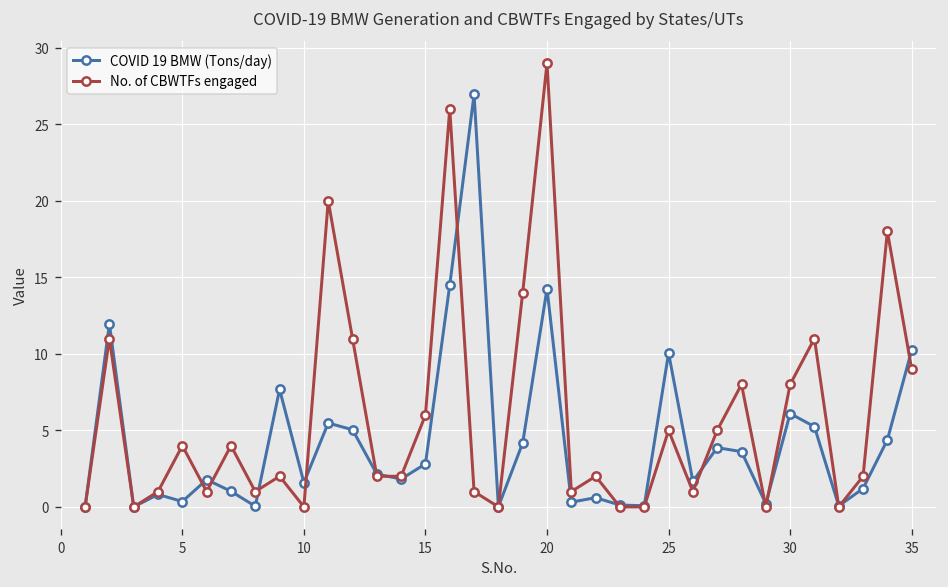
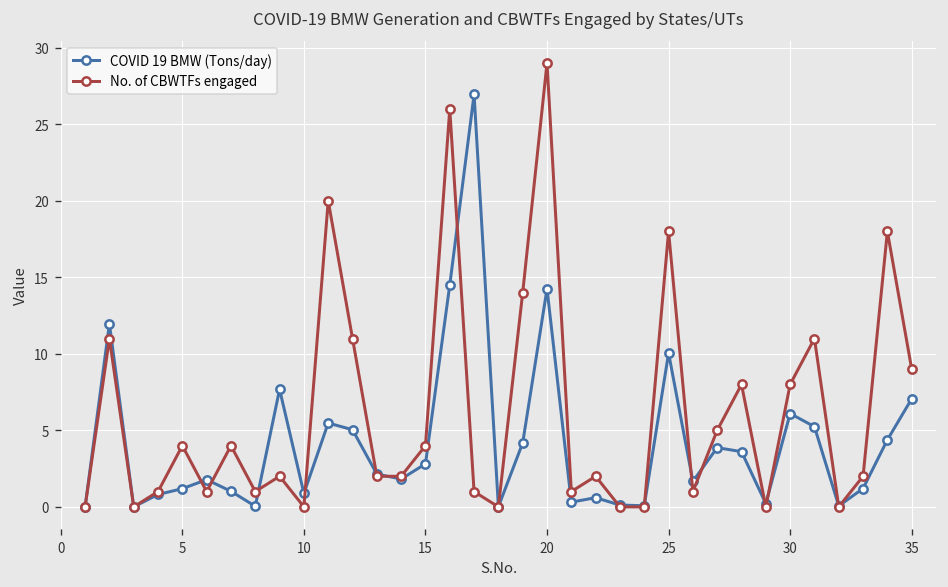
COVID 19 BMW (Tons/day), 5: 0.4 -> 1.2
COVID 19 BMW (Tons/day), 10: 1.6 -> 0.9
No. of CBWTFs engaged, 15: 6 -> 4
No. of CBWTFs engaged, 25: 5 -> 18
COVID 19 BMW (Tons/day), 35: 10.2 -> 7.1
